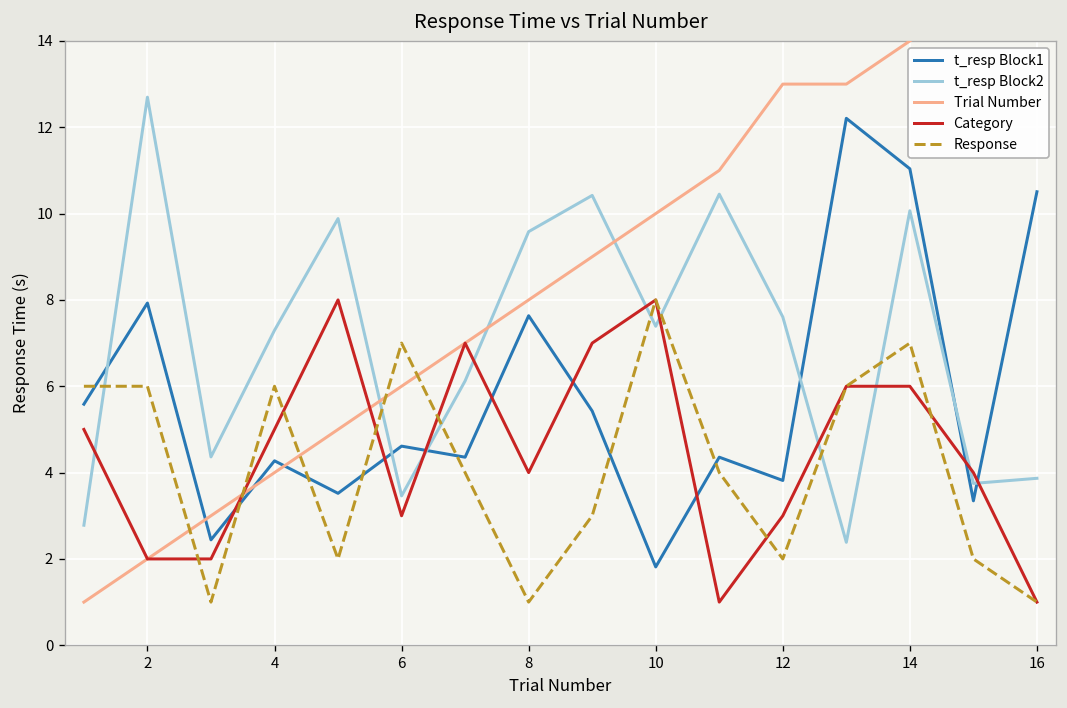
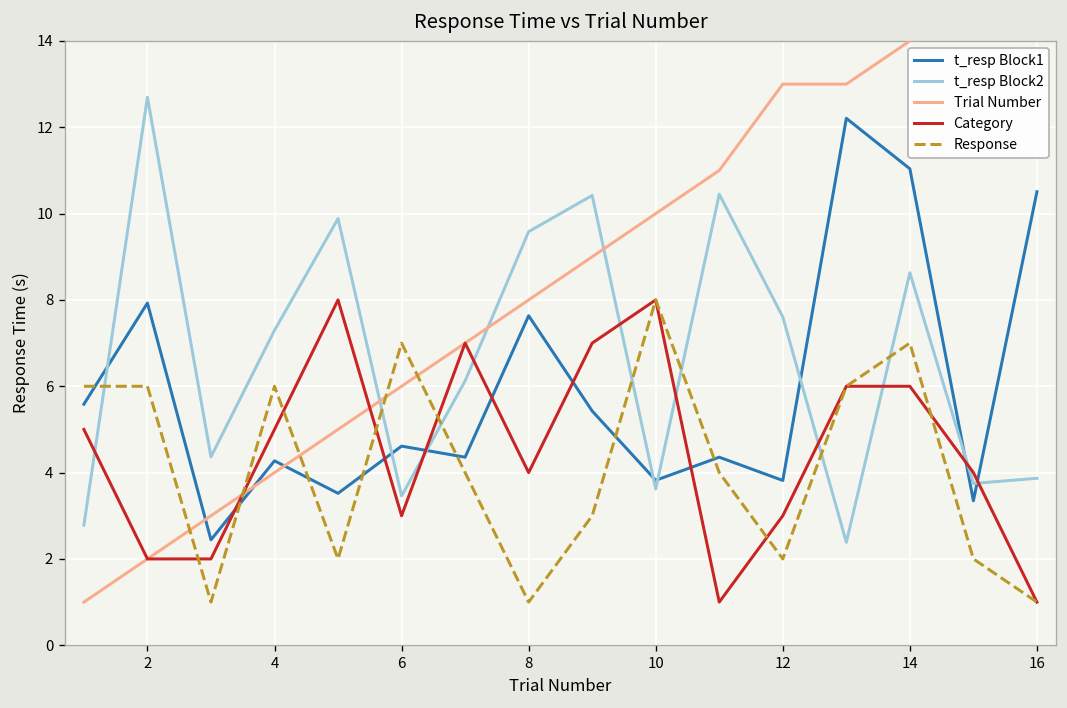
t_resp Block1, 10: 1.8 -> 3.8
t_resp Block2, 10: 7.4 -> 3.6
t_resp Block2, 14: 10.1 -> 8.6
